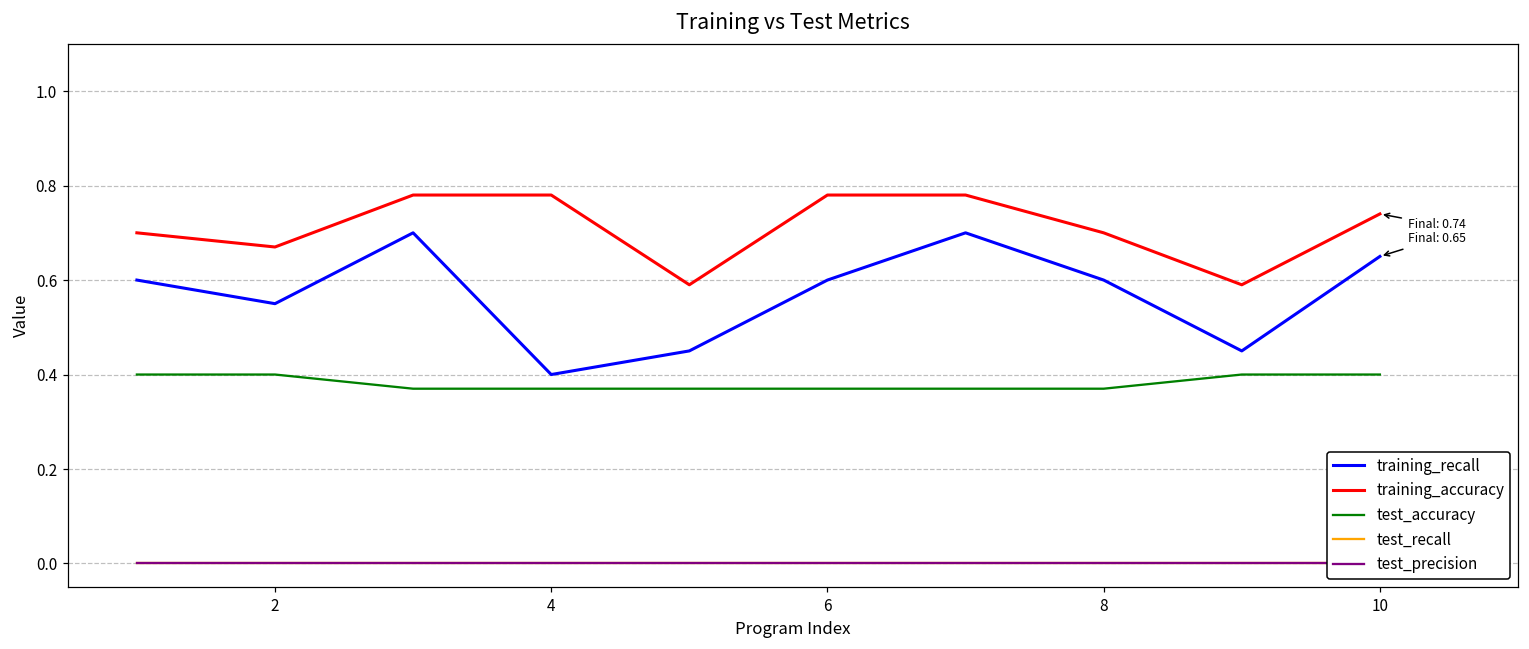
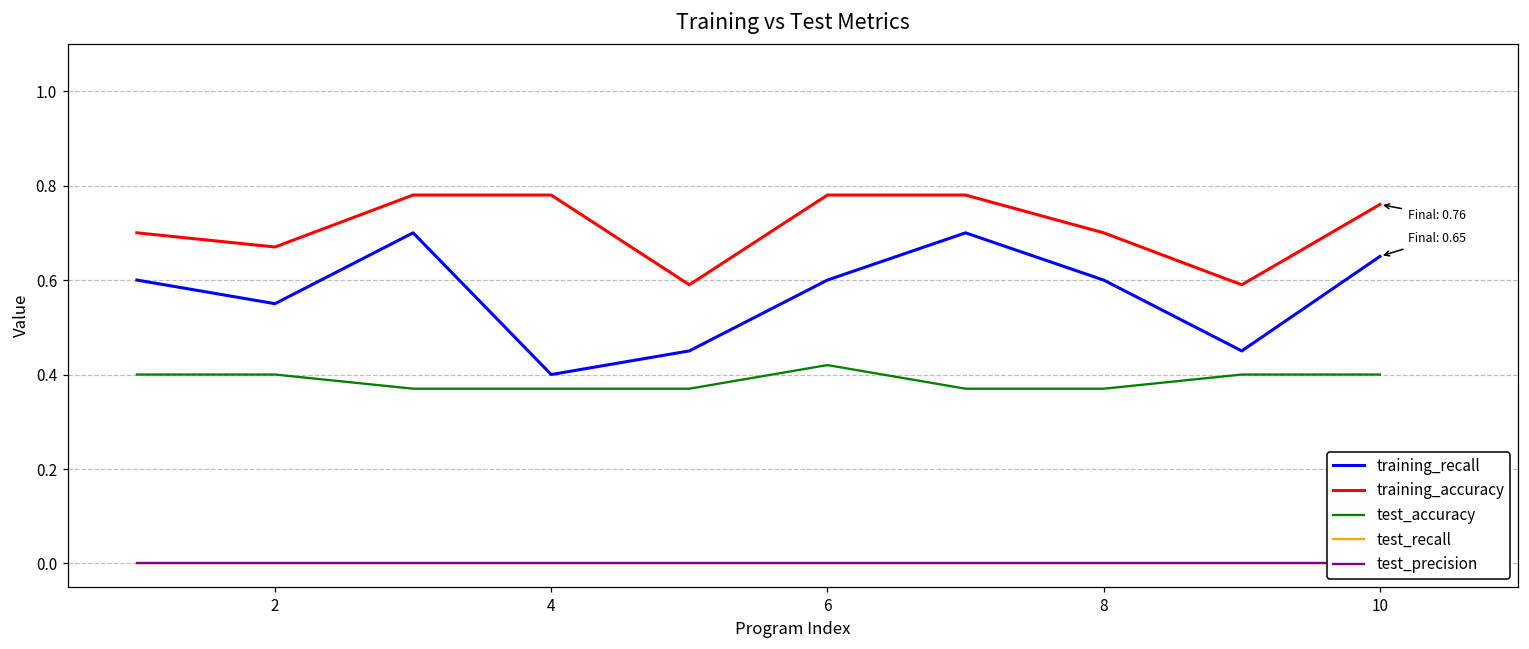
test_accuracy, 6: 0.37 -> 0.42
training_accuracy, 10: 0.74 -> 0.76
